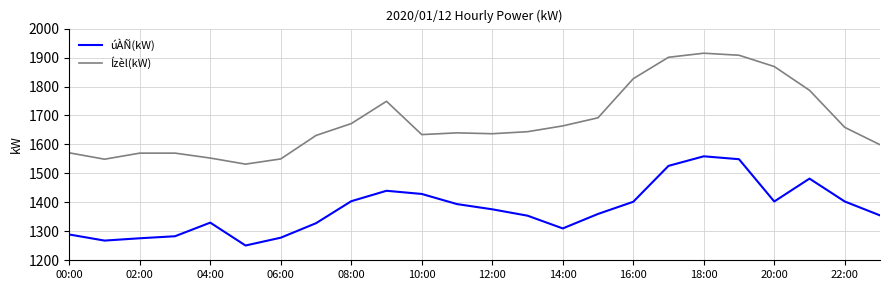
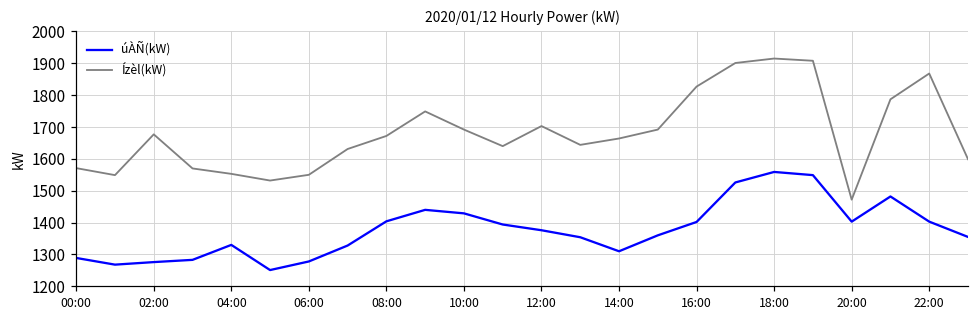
Ízèl(kW), 02:00: 1570 -> 1680
Ízèl(kW), 10:00: 1630 -> 1690
Ízèl(kW), 12:00: 1640 -> 1700
Ízèl(kW), 20:00: 1870 -> 1470
Ízèl(kW), 22:00: 1660 -> 1870
